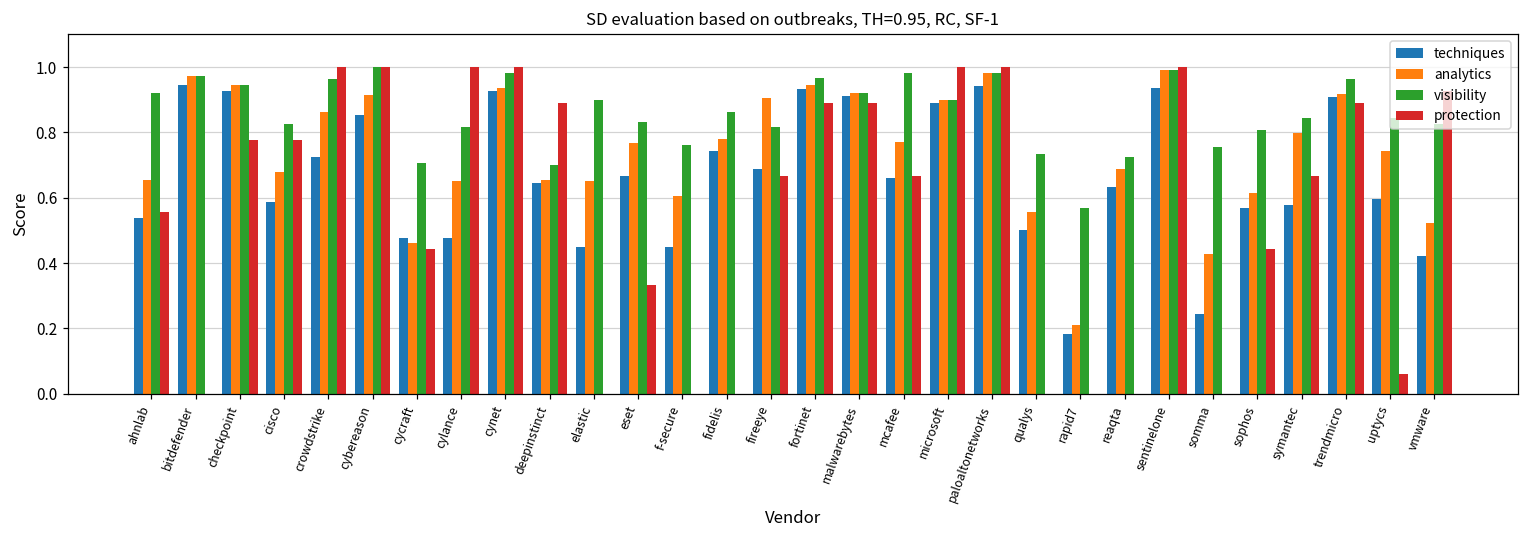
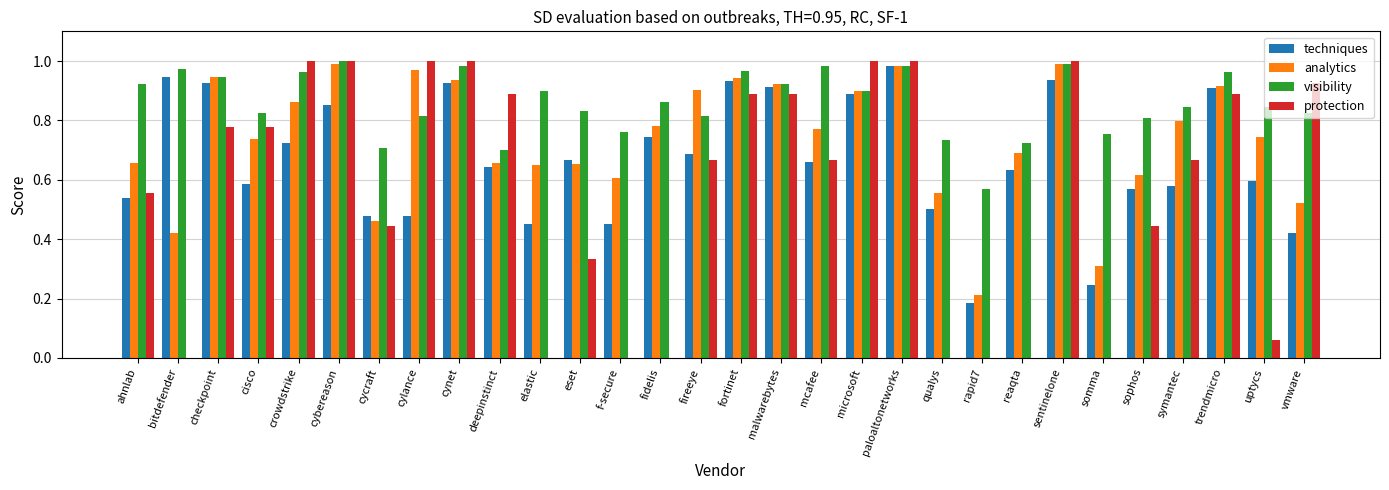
analytics, bitdefender: 0.97 -> 0.42
analytics, cisco: 0.68 -> 0.74
analytics, cybereason: 0.91 -> 0.99
analytics, cylance: 0.65 -> 0.97
analytics, eset: 0.77 -> 0.65
techniques, paloaltonetworks: 0.94 -> 0.98
analytics, somma: 0.43 -> 0.31
